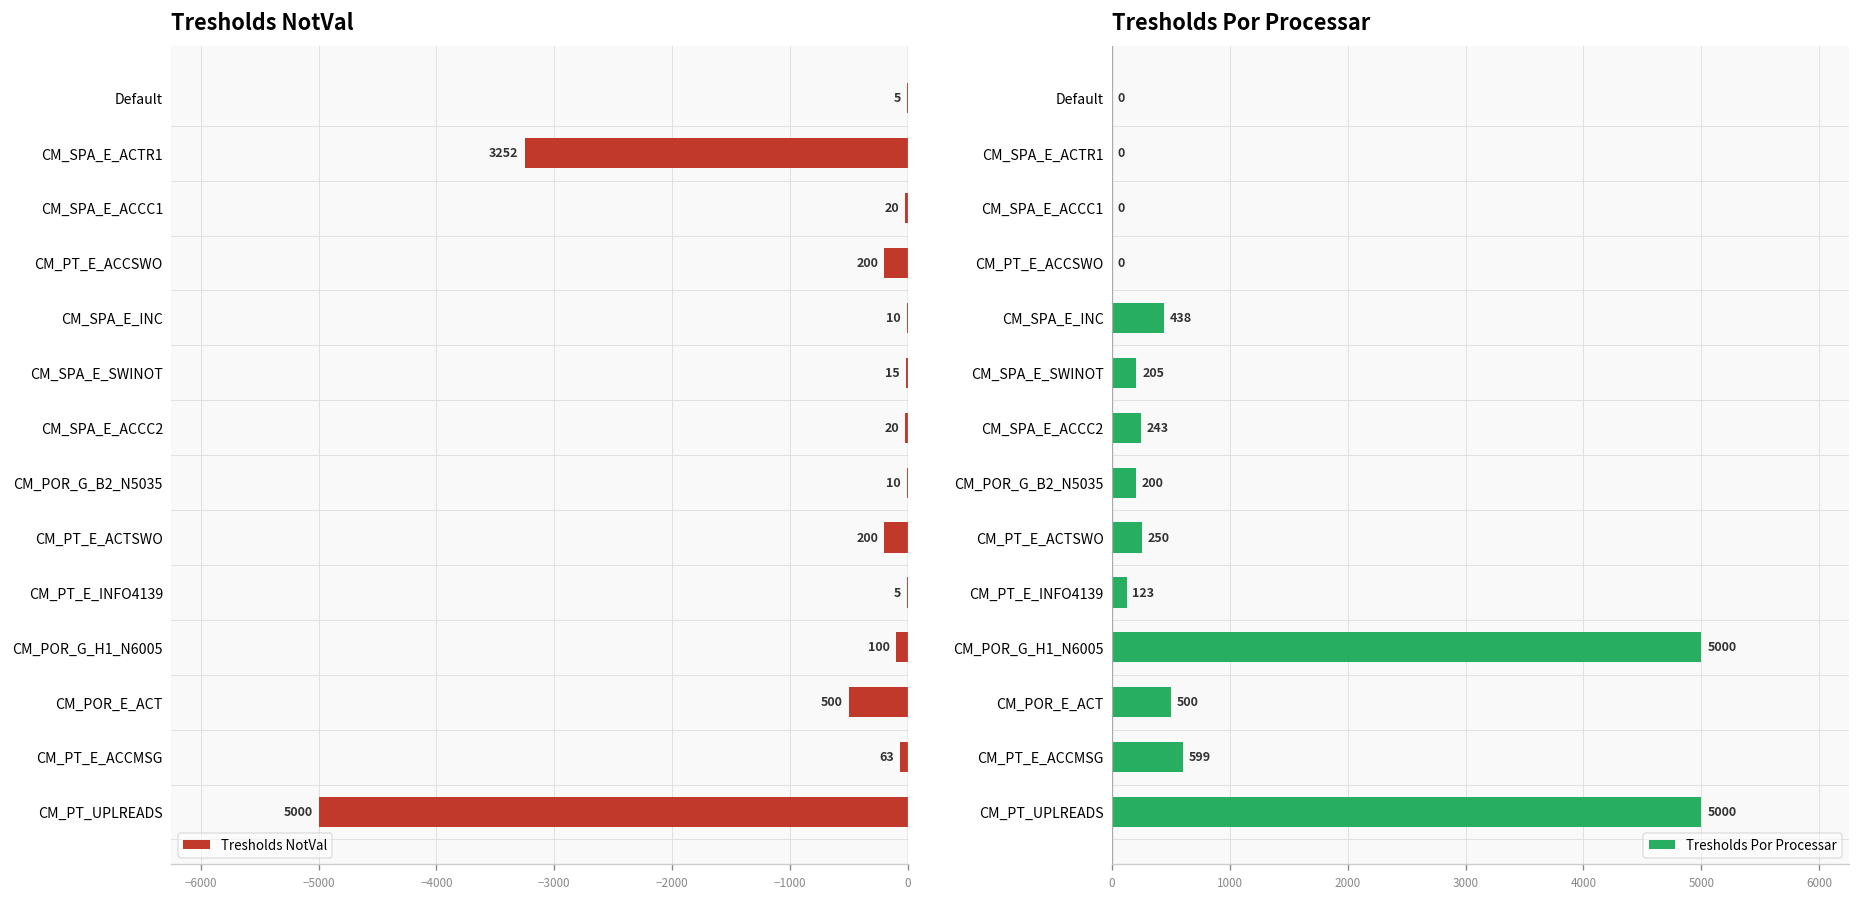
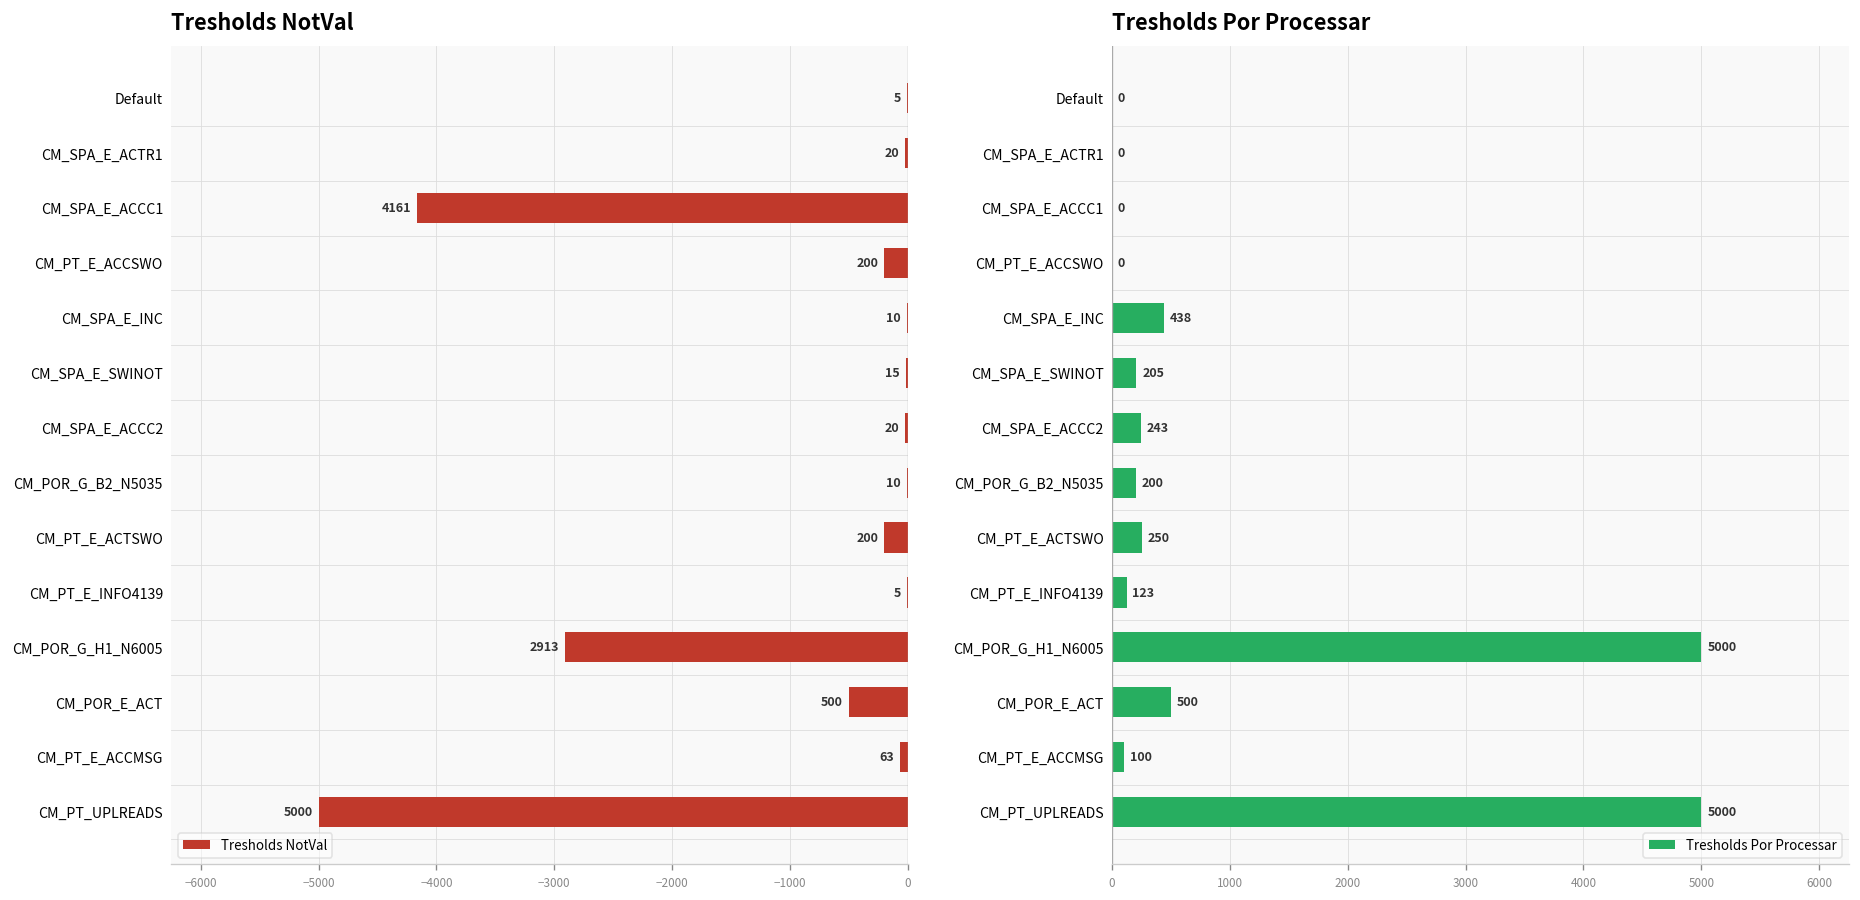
Tresholds NotVal, CM_SPA_E_ACTR1: 3252 -> 20
Tresholds NotVal, CM_SPA_E_ACCC1: 20 -> 4161
Tresholds NotVal, CM_POR_G_H1_N6005: 100 -> 2913
Tresholds Por Processar, CM_PT_E_ACCMSG: 599 -> 100
